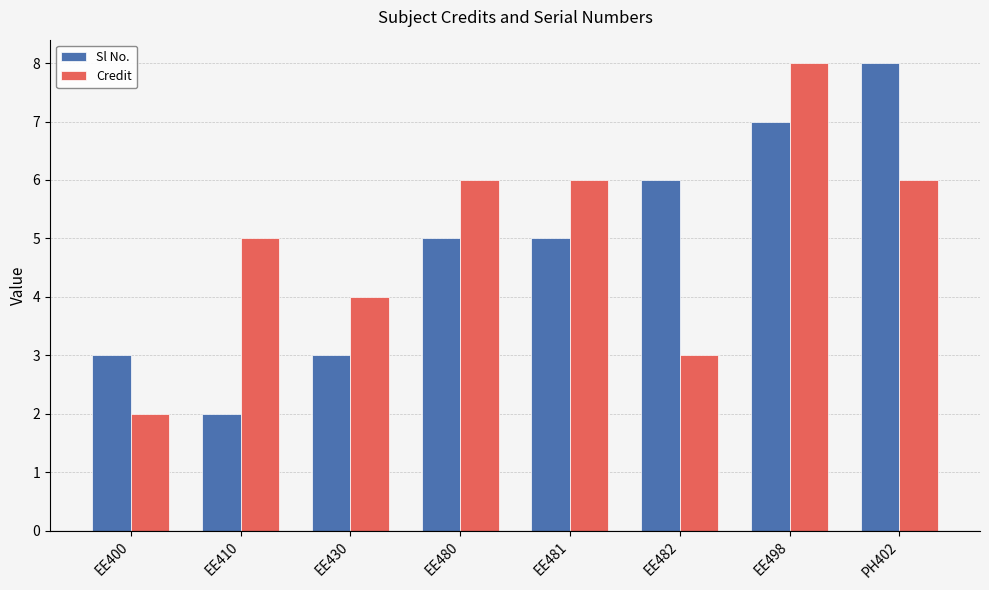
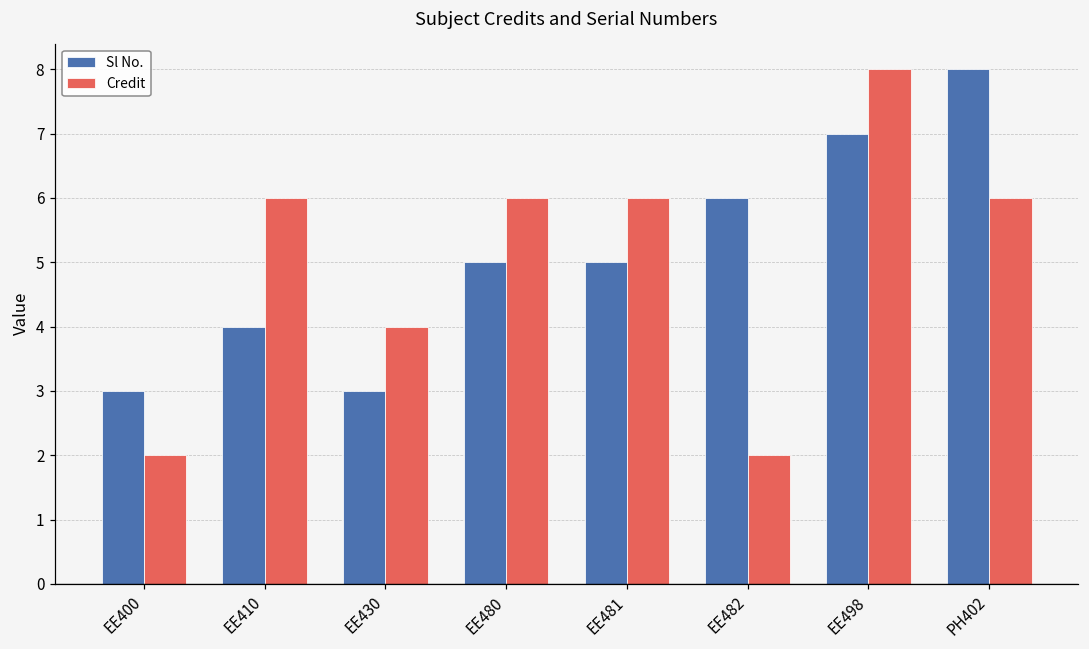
Sl No., EE410: 2 -> 4
Credit, EE410: 5 -> 6
Credit, EE482: 3 -> 2
